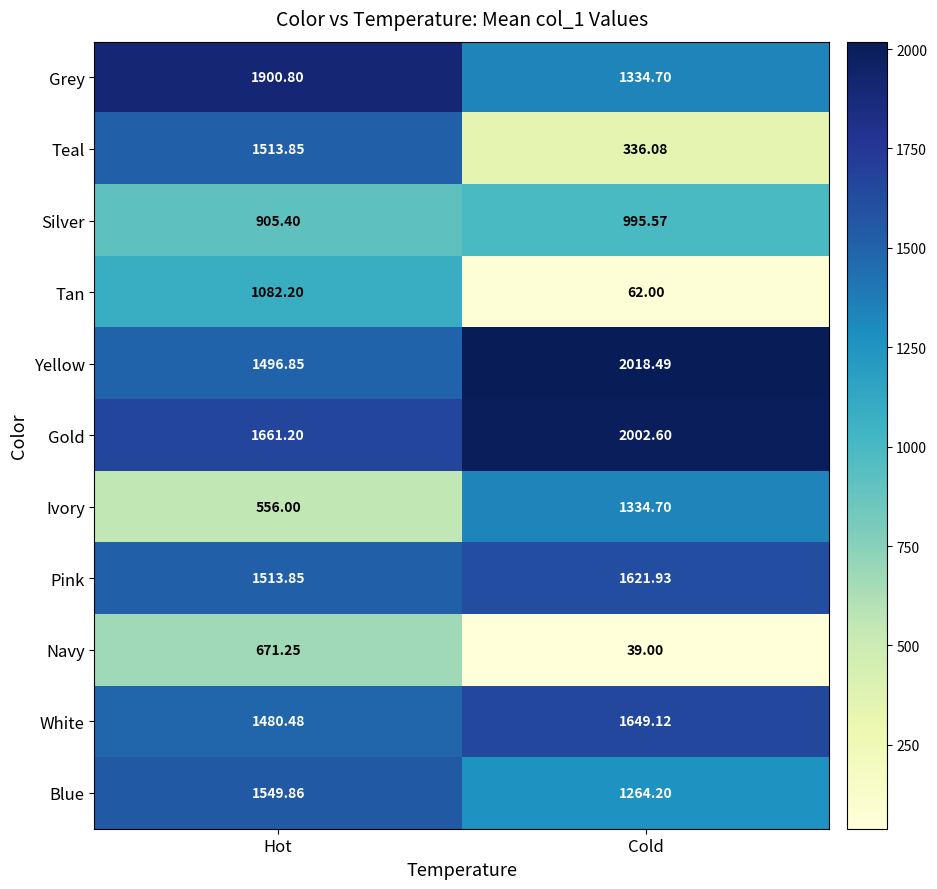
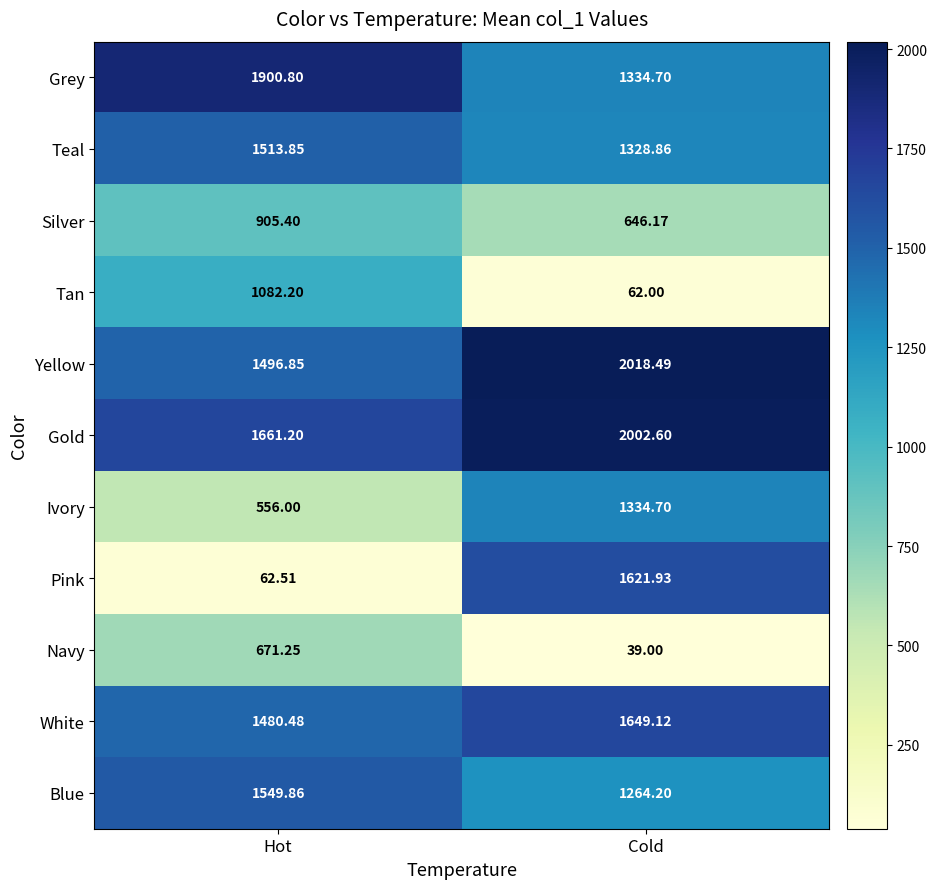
Teal, Cold: 336.08 -> 1328.86
Silver, Cold: 995.57 -> 646.17
Pink, Hot: 1513.85 -> 62.51
